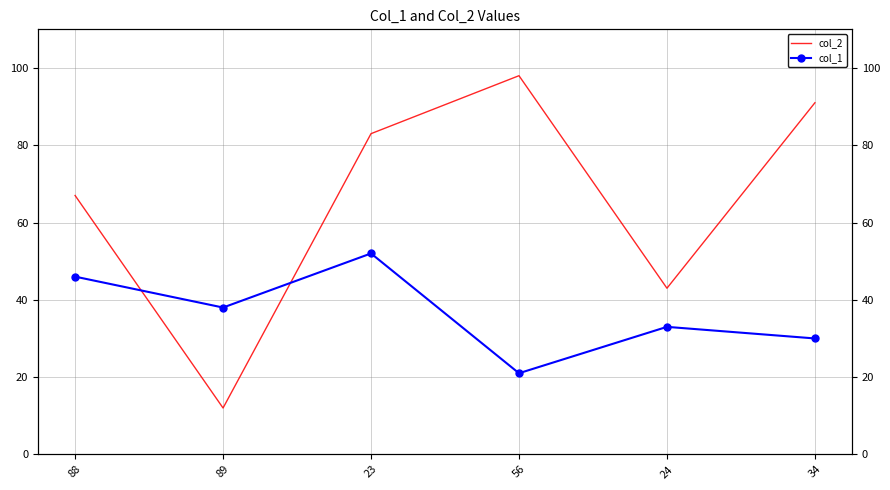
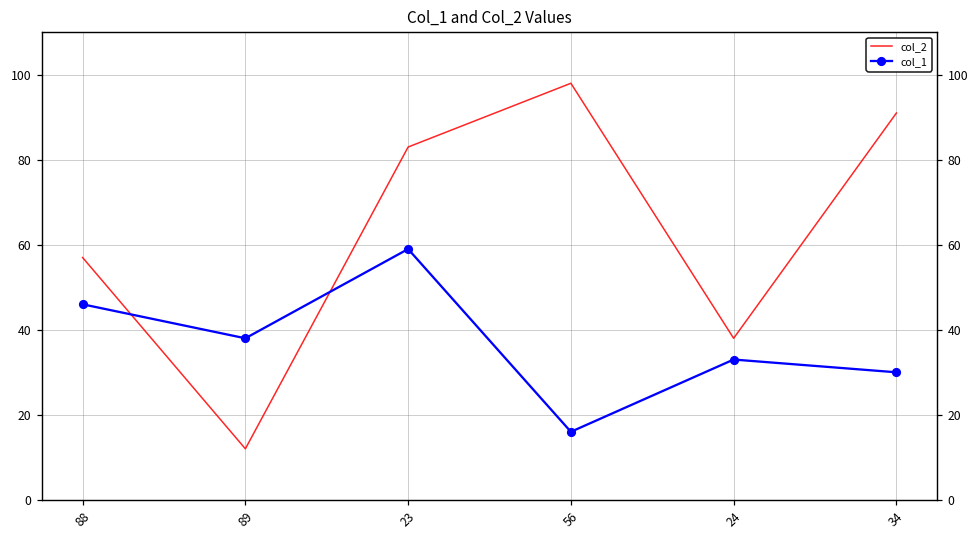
col_2, 88: 67 -> 57
col_1, 23: 52 -> 59
col_1, 56: 21 -> 16
col_2, 24: 43 -> 38
